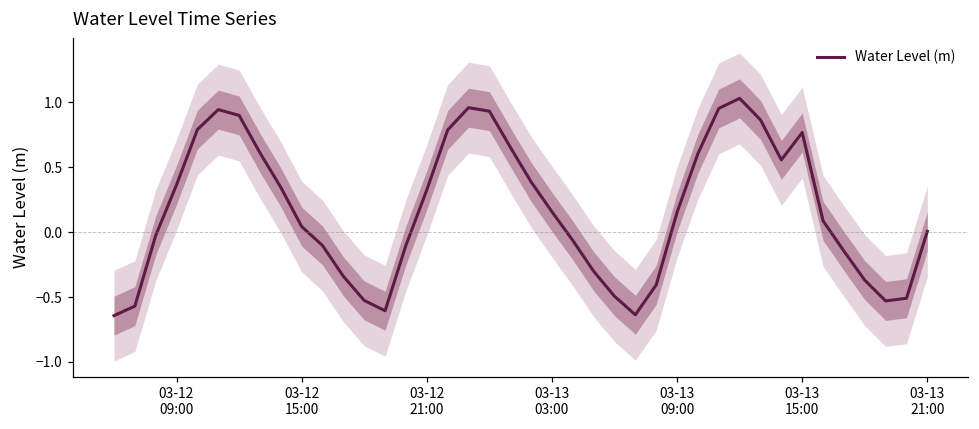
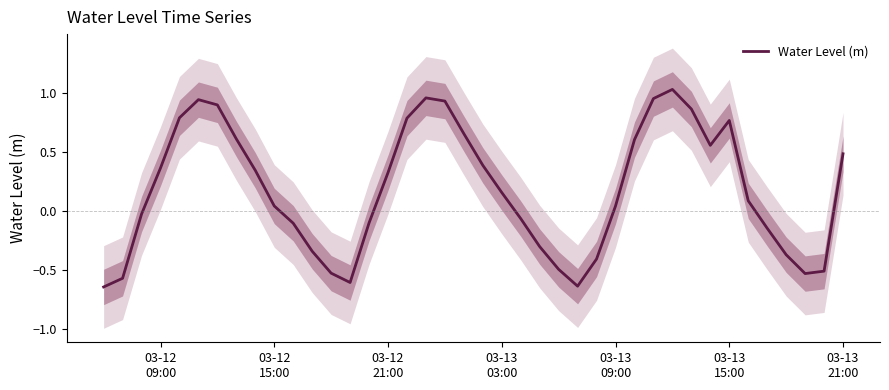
Water Level (m), 03-13 09:00: 0.15 -> 0.04
Water Level (m), 03-13 21:00: 0.01 -> 0.49
